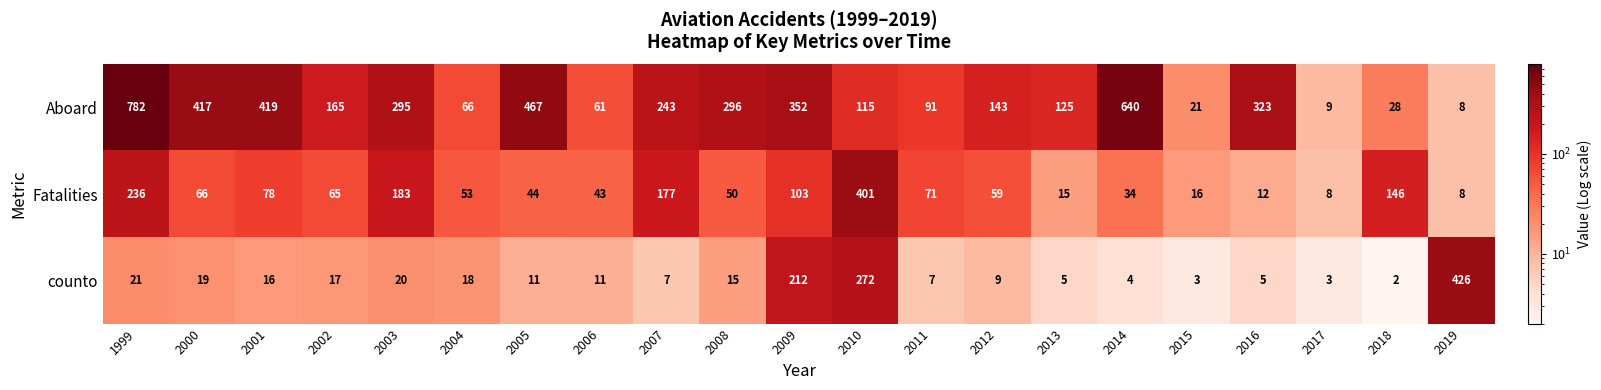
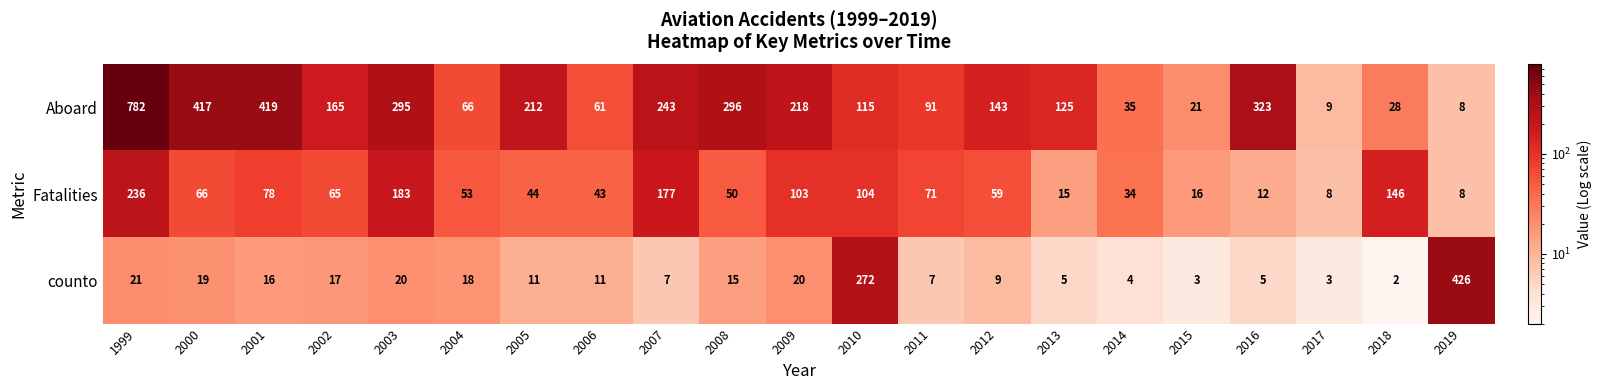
Aboard, 2005: 467 -> 212
Aboard, 2009: 352 -> 218
Aboard, 2014: 640 -> 35
Fatalities, 2010: 401 -> 104
counto, 2009: 212 -> 20
